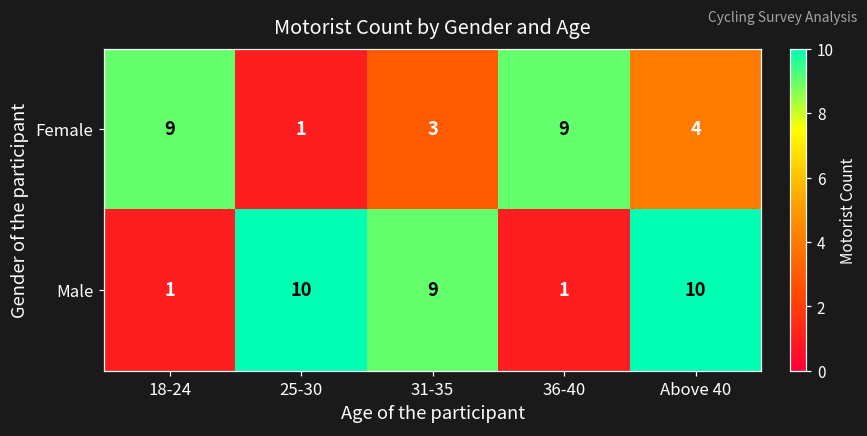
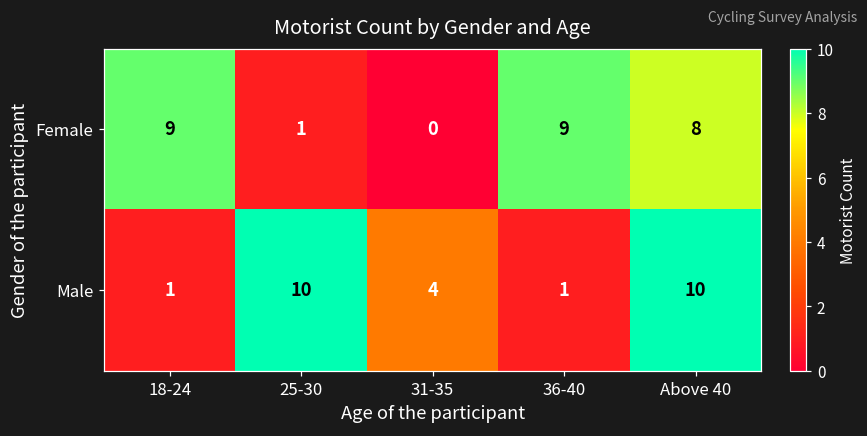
Female, 31-35: 3 -> 0
Female, Above 40: 4 -> 8
Male, 31-35: 9 -> 4
